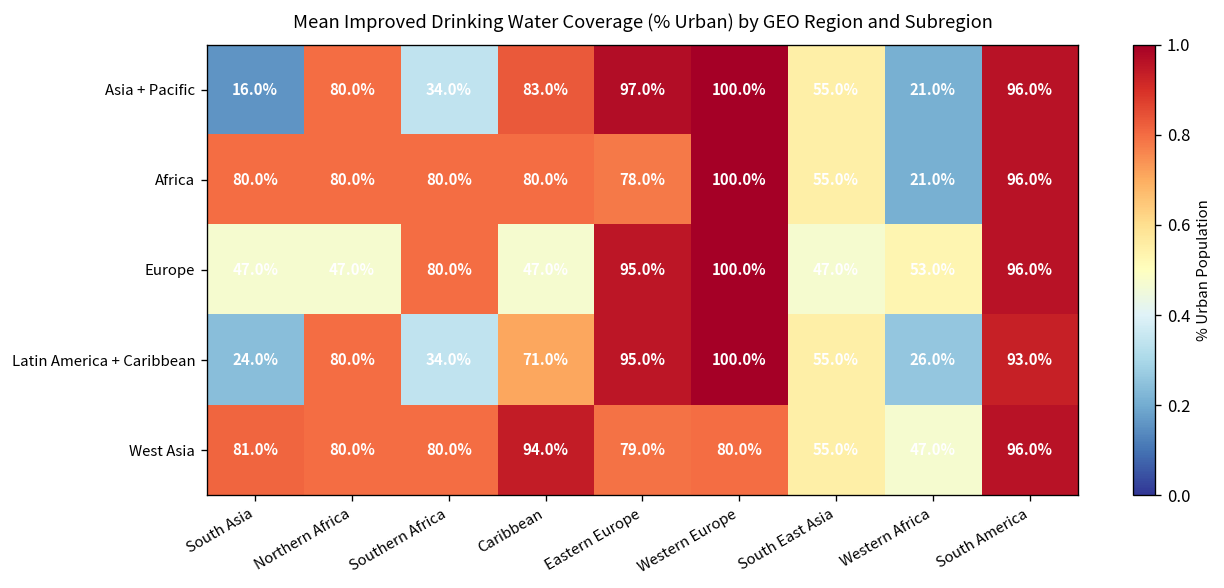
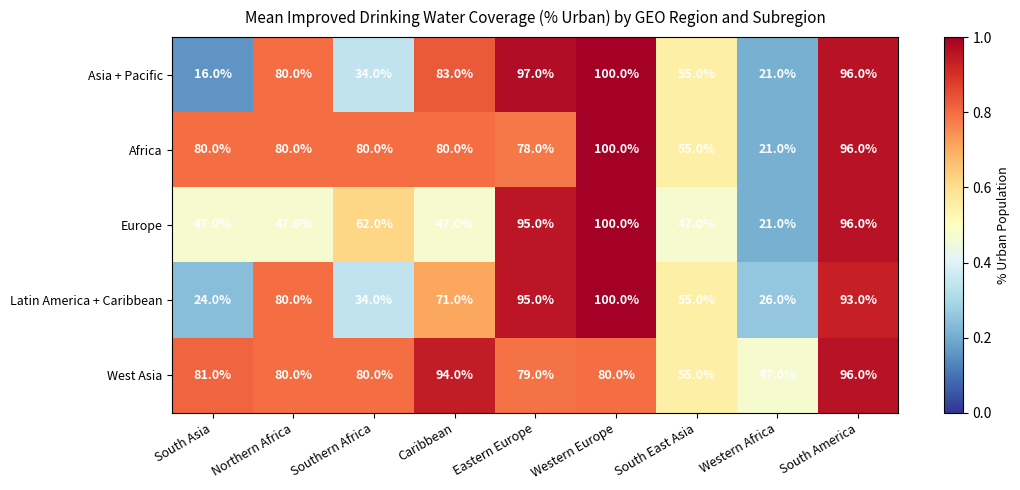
Europe, Southern Africa: 80.0% -> 62.0%
Europe, Western Africa: 53.0% -> 21.0%
